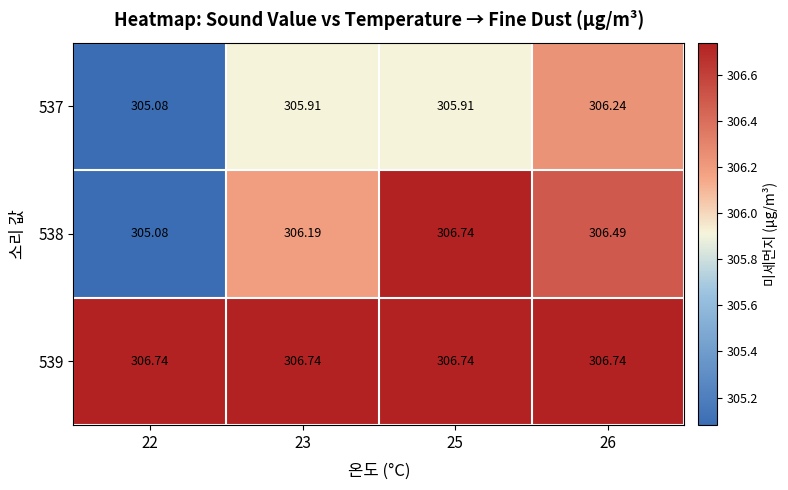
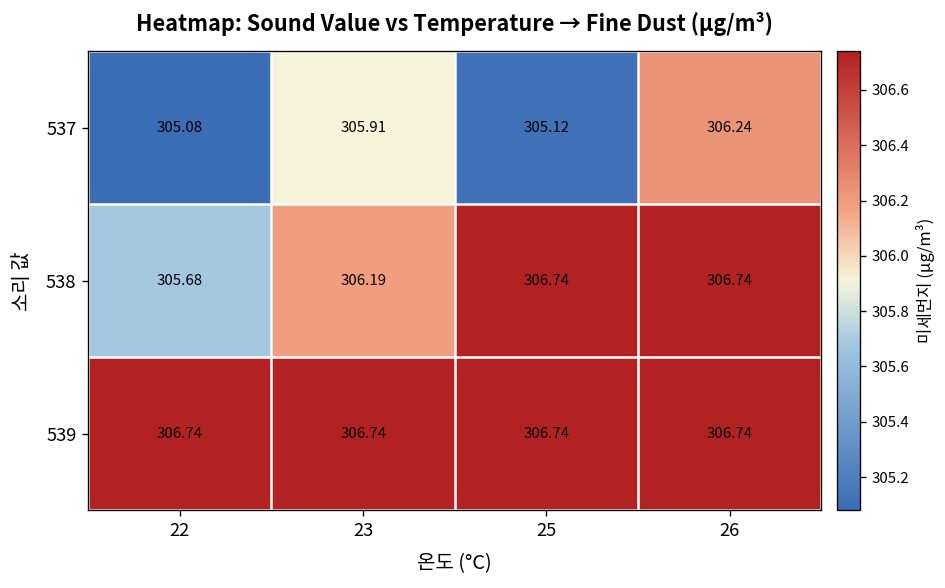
537, 25: 305.91 -> 305.12
538, 22: 305.08 -> 305.68
538, 26: 306.49 -> 306.74
